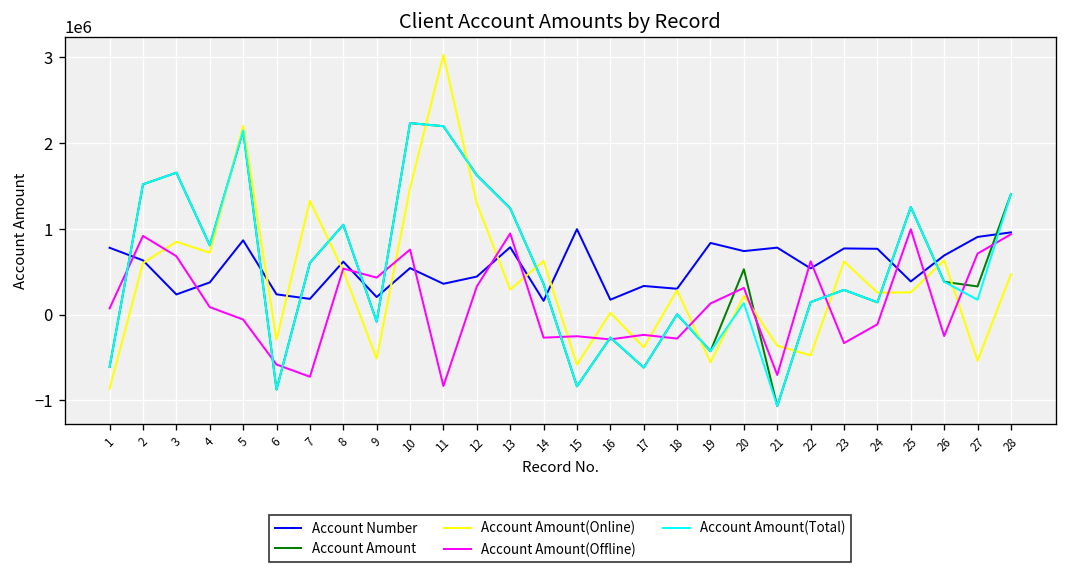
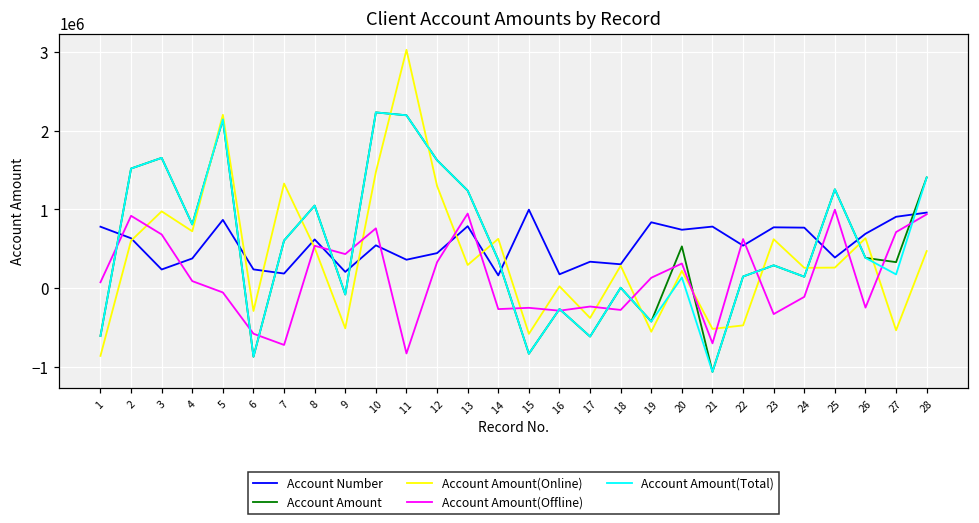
Account Amount(Online), 3: 800000 -> 1000000
Account Amount(Online), 21: -400000 -> -500000
